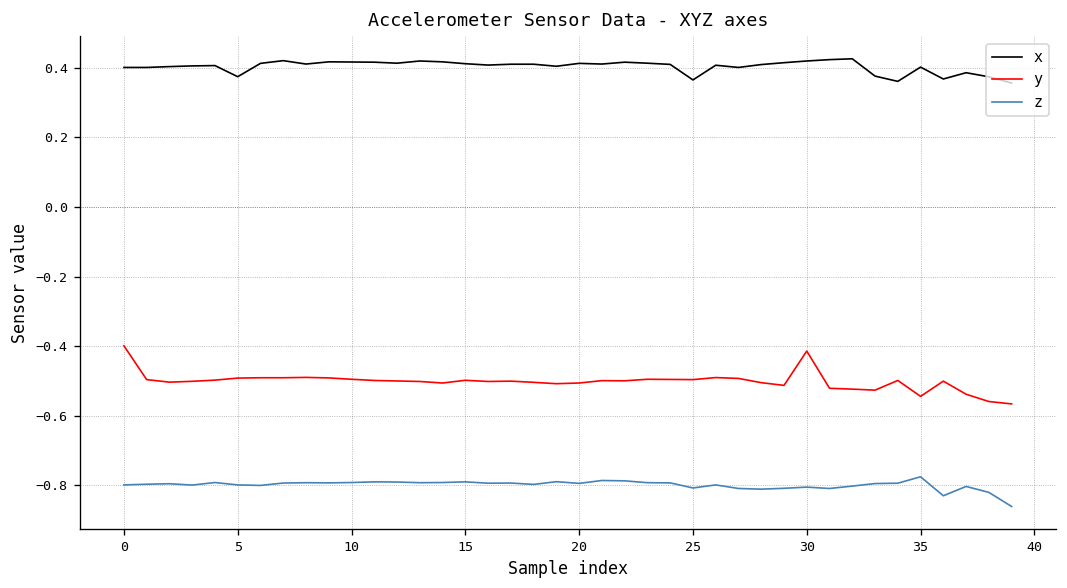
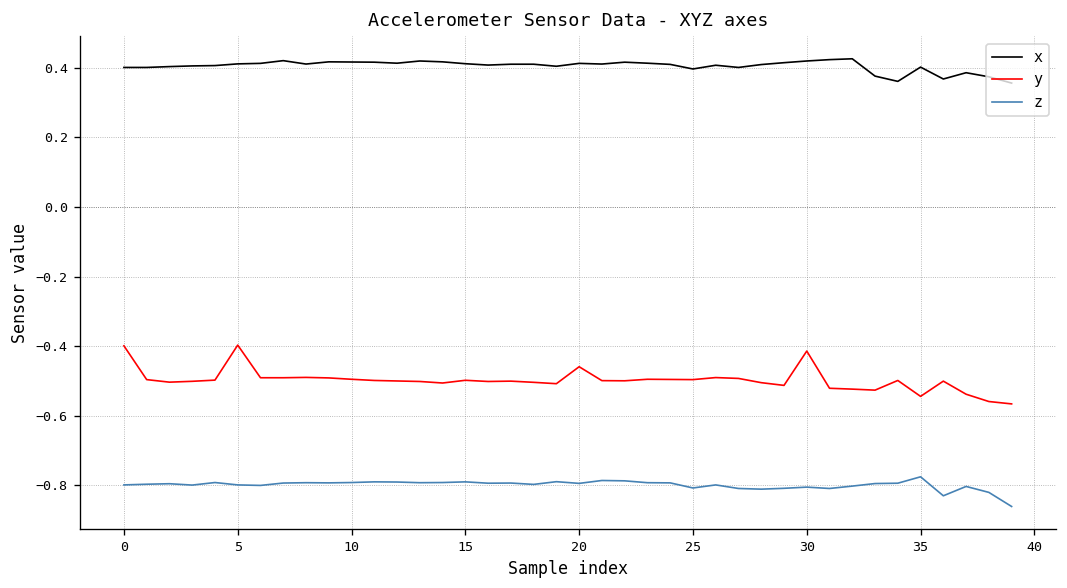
x, 5: 0.37 -> 0.41
y, 5: -0.49 -> -0.40
y, 20: -0.51 -> -0.46
x, 25: 0.37 -> 0.40
